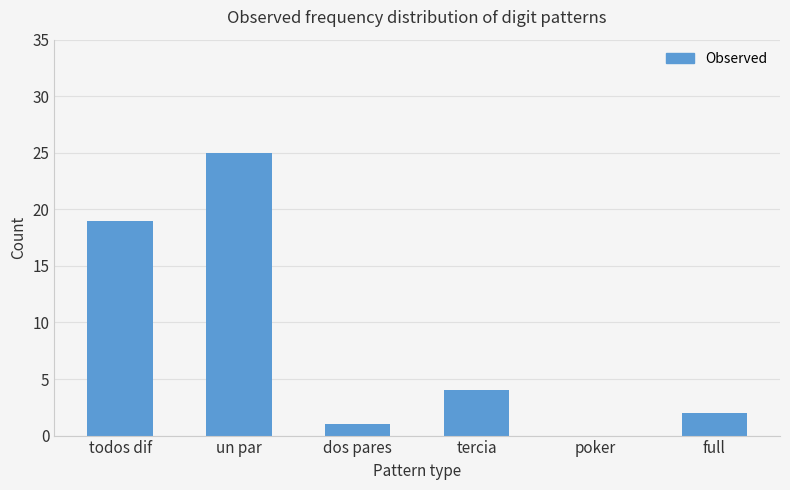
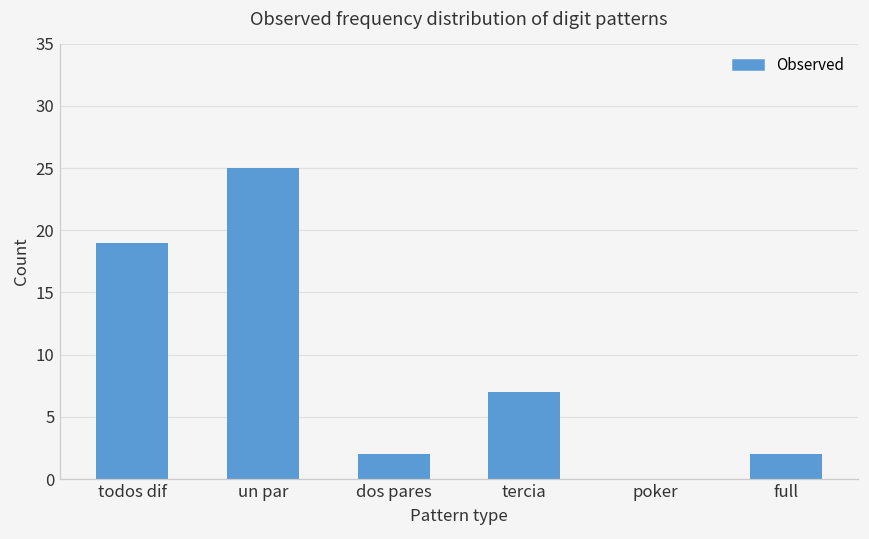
dos pares: 1 -> 2
tercia: 4 -> 7
